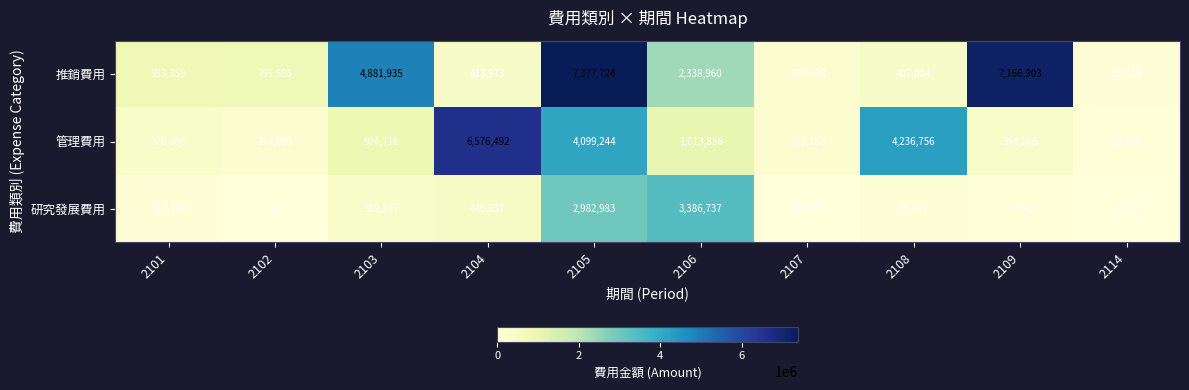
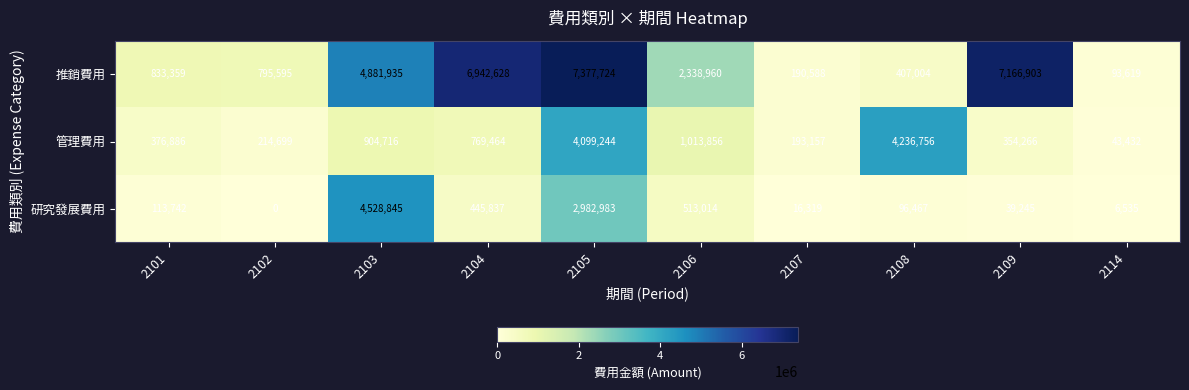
推銷費用, 2104: 418,973 -> 6,942,628
管理費用, 2104: 6,576,492 -> 769,464
研究發展費用, 2103: 389,147 -> 4,528,845
研究發展費用, 2106: 3,386,737 -> 513,014
